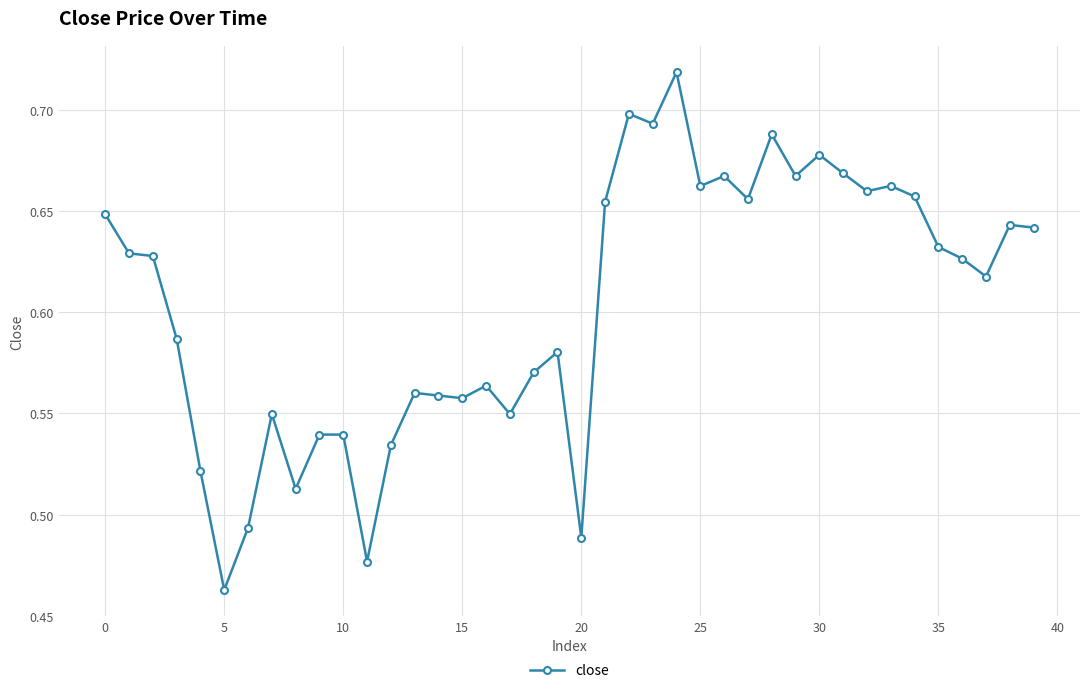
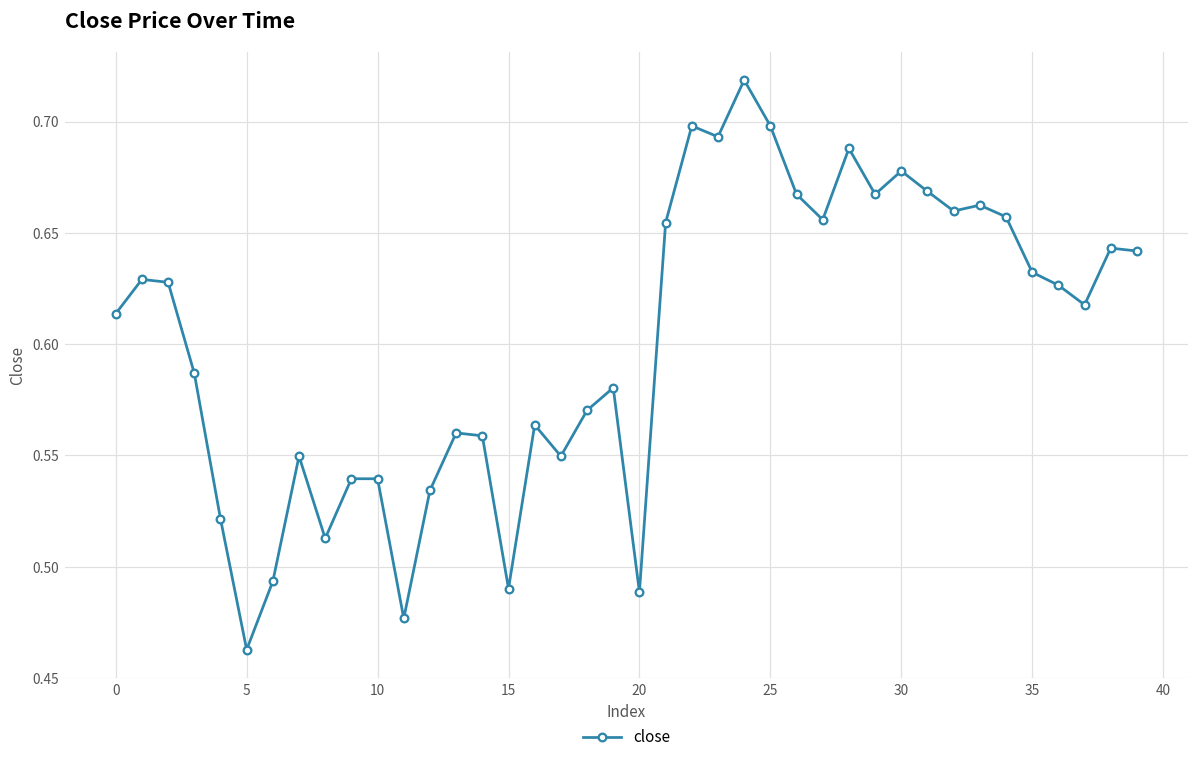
0: 0.648 -> 0.614
15: 0.558 -> 0.490
25: 0.662 -> 0.698
